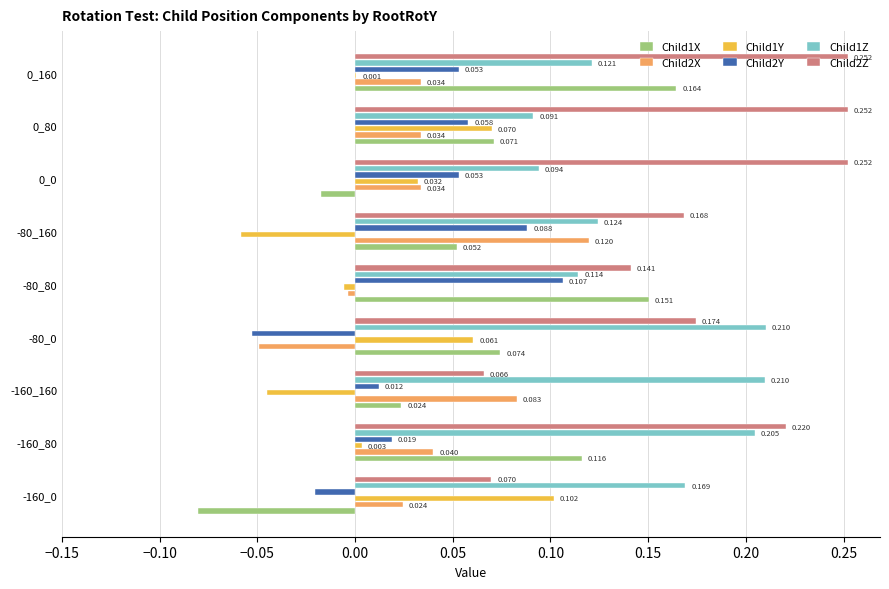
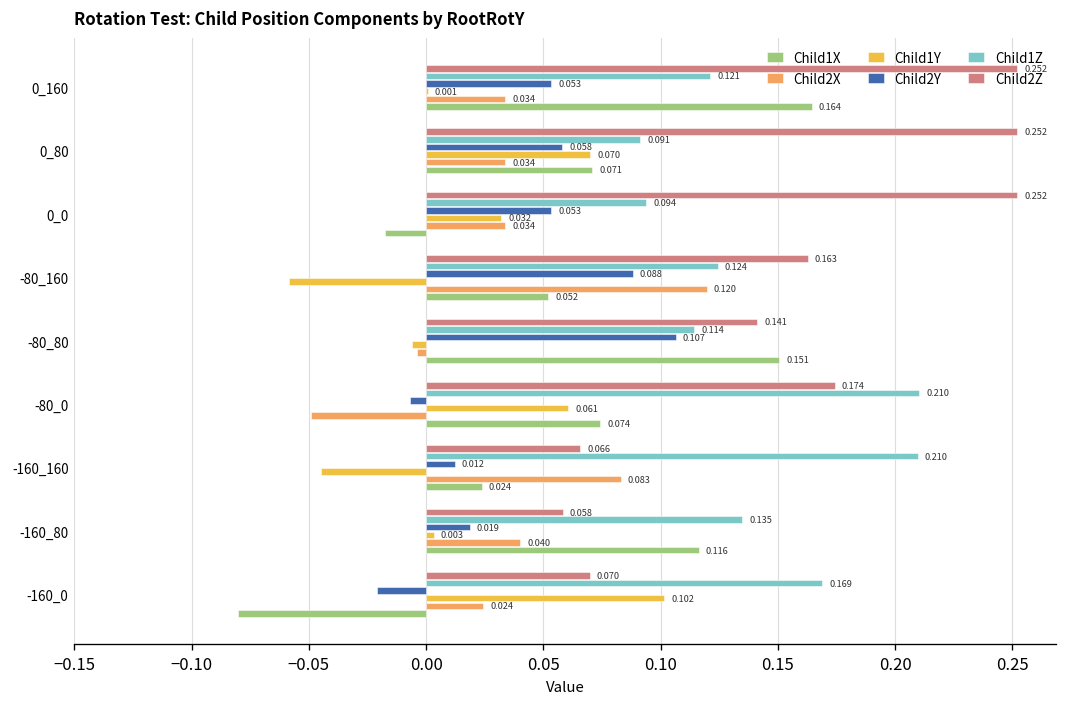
Child2Z, -80_160: 0.168 -> 0.163
Child2Y, -80_0: -0.053 -> -0.007
Child2Z, -160_80: 0.220 -> 0.058
Child1Z, -160_80: 0.205 -> 0.135
